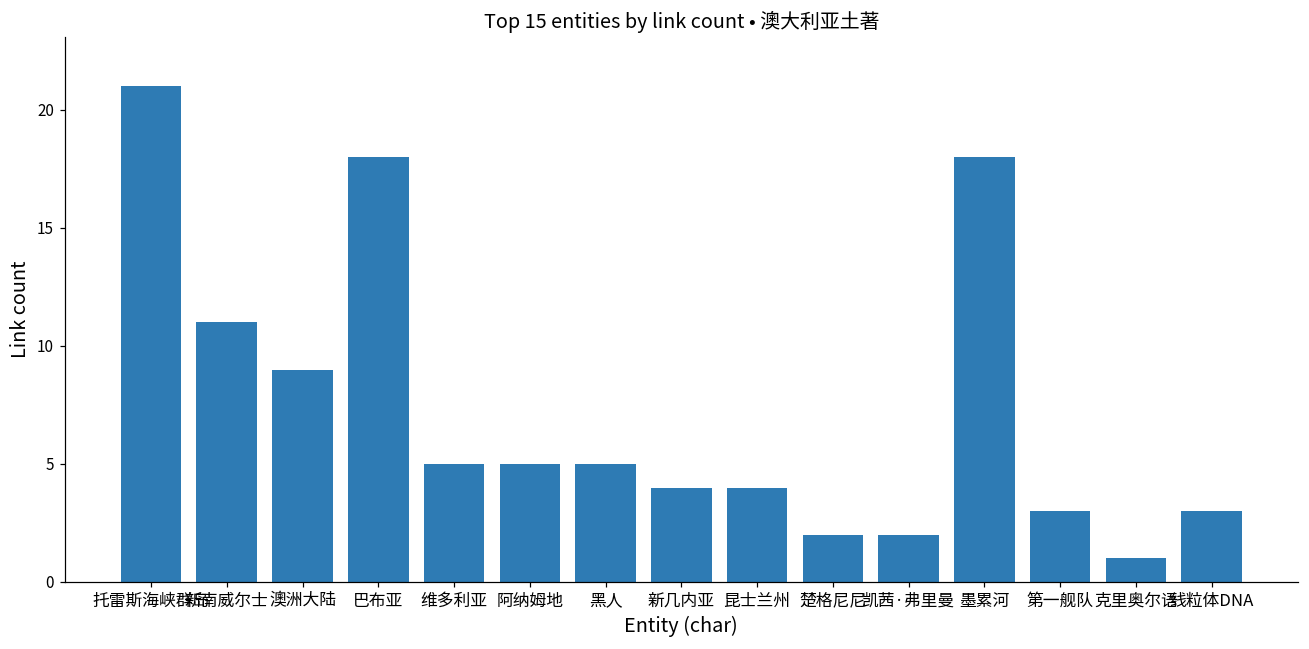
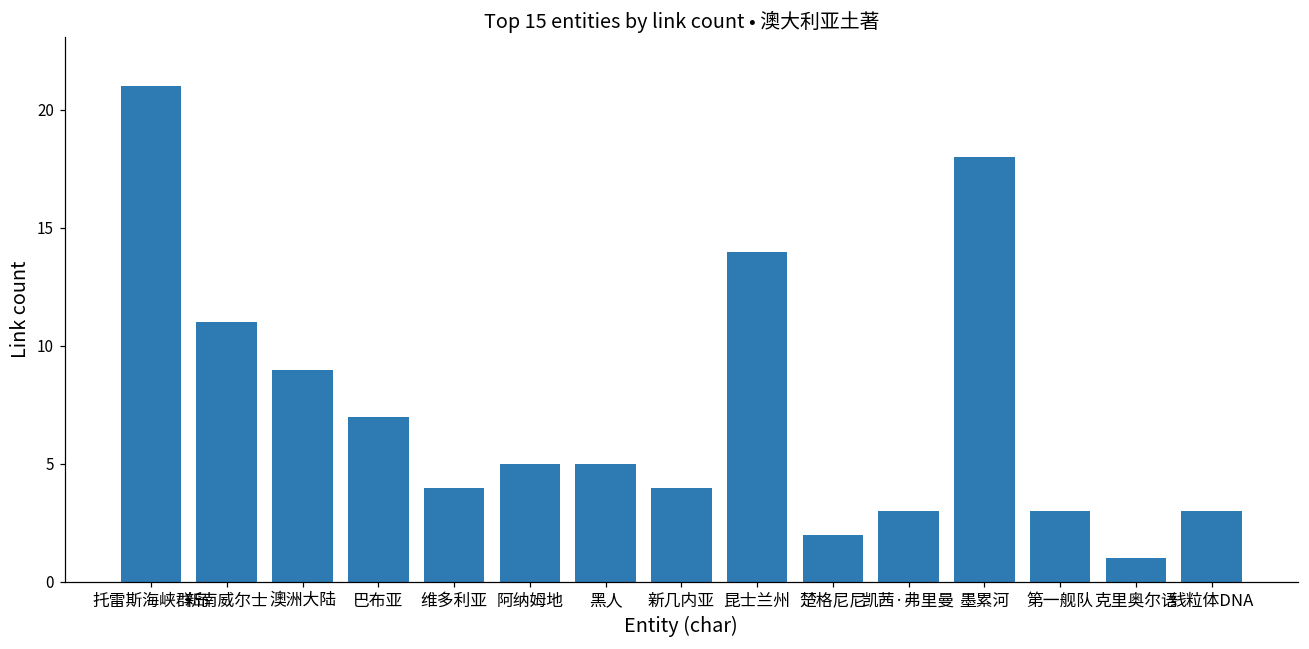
巴布亚: 18 -> 7
维多利亚: 5 -> 4
昆士兰州: 4 -> 14
凯茜·弗里曼: 2 -> 3
